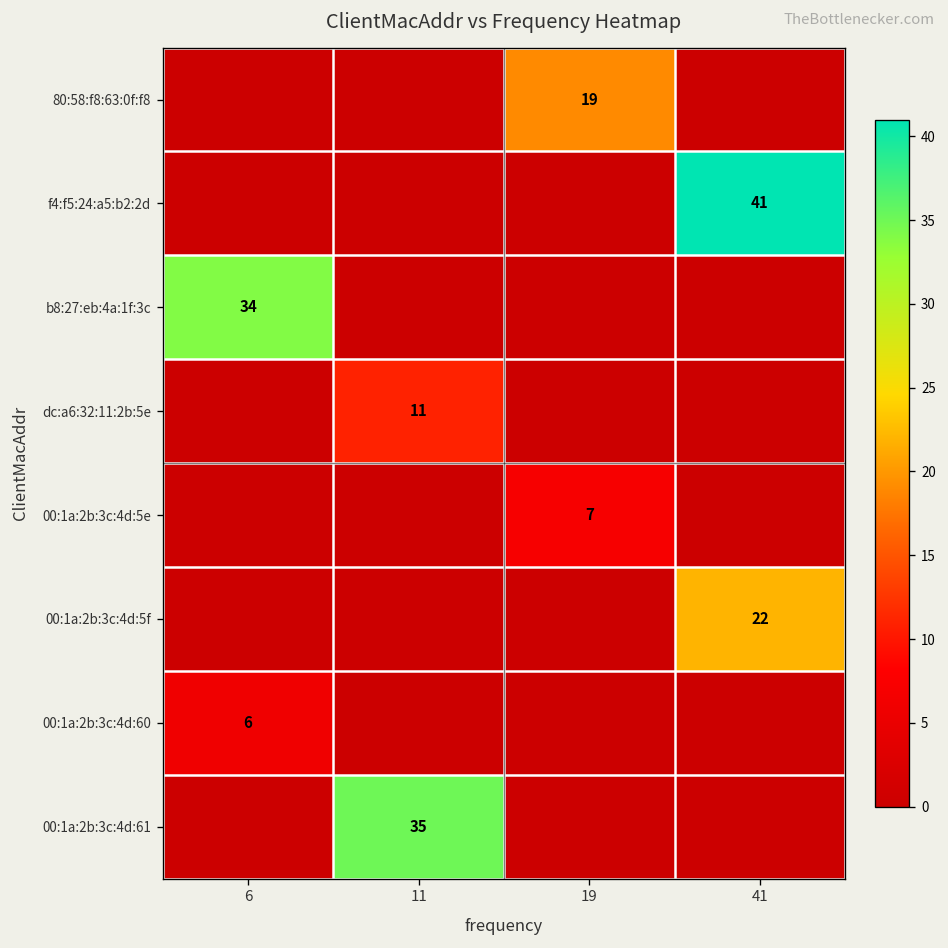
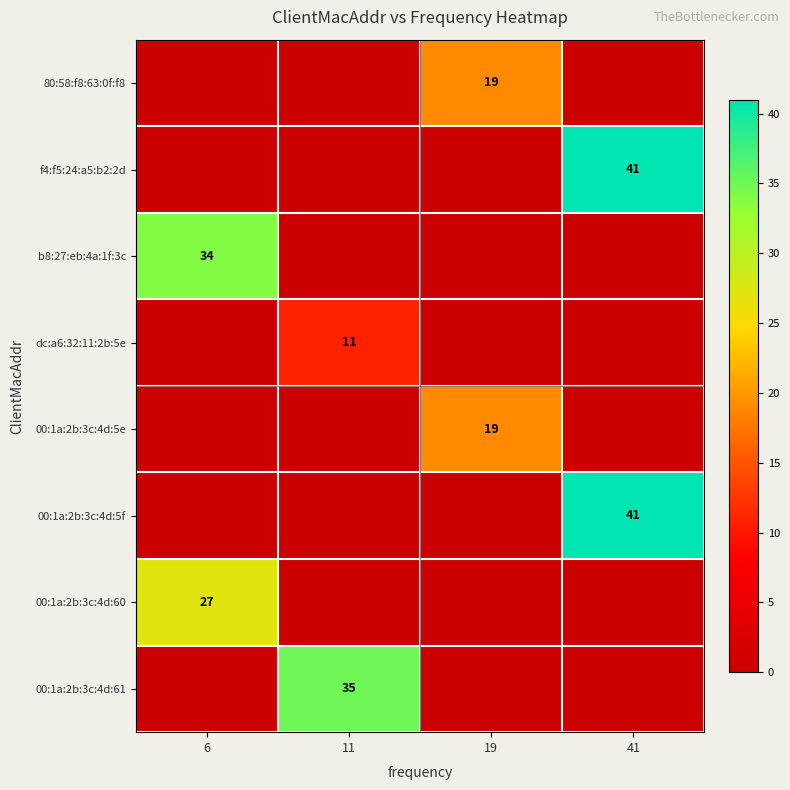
00:1a:2b:3c:4d:5e, 19: 7 -> 19
00:1a:2b:3c:4d:5f, 41: 22 -> 41
00:1a:2b:3c:4d:60, 6: 6 -> 27
